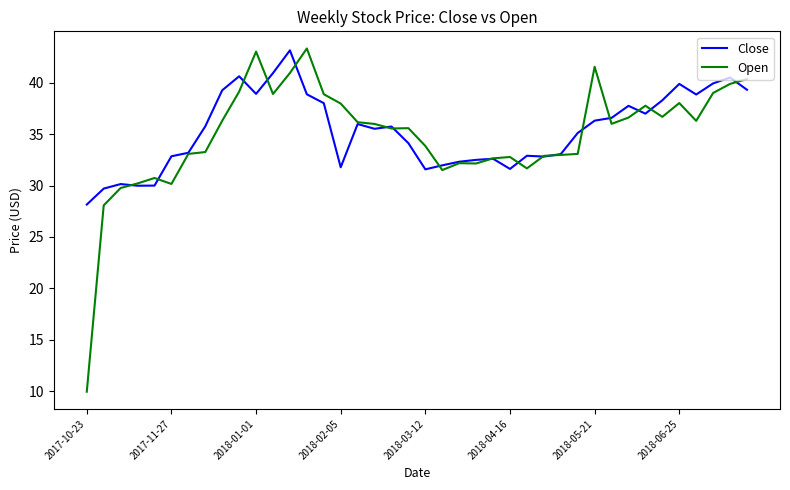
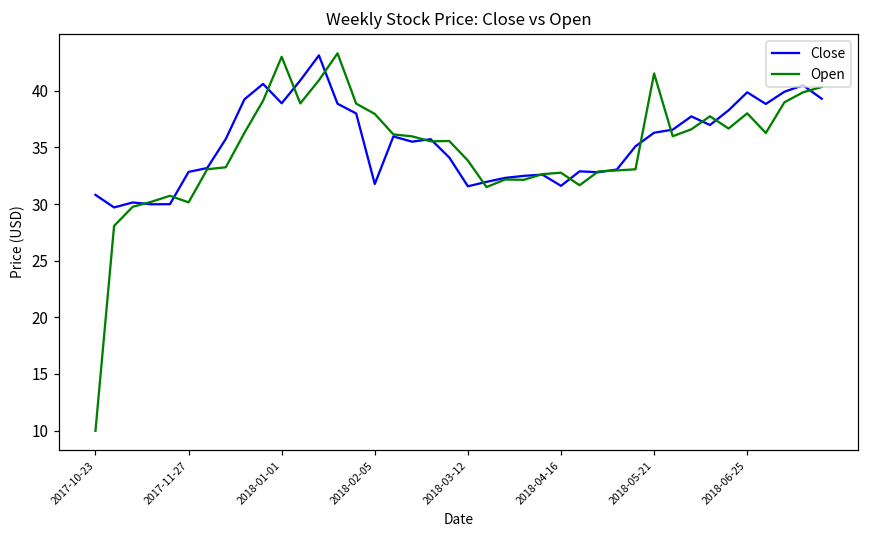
Close, 2017-10-23: 28.2 -> 30.8
